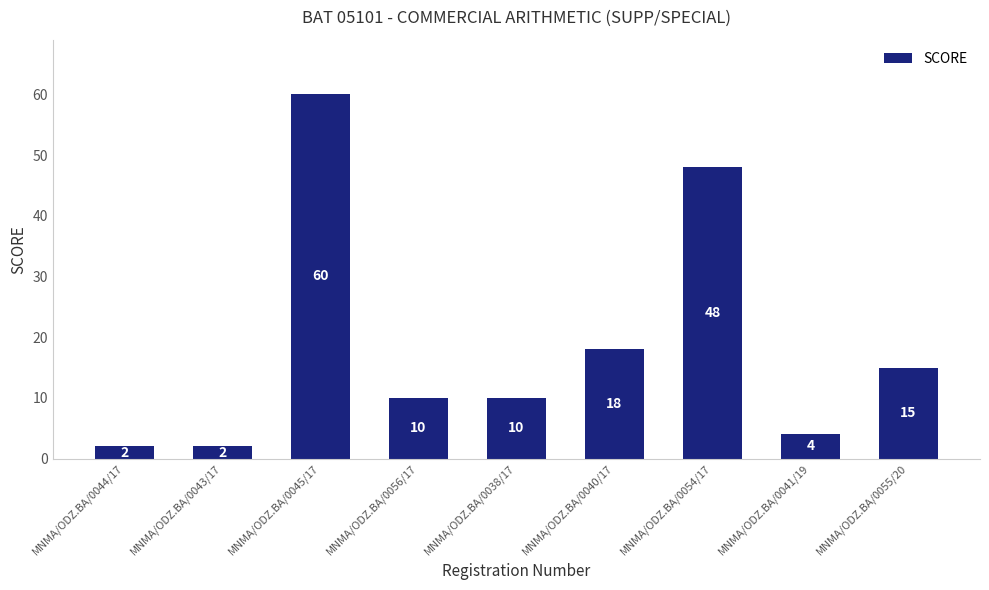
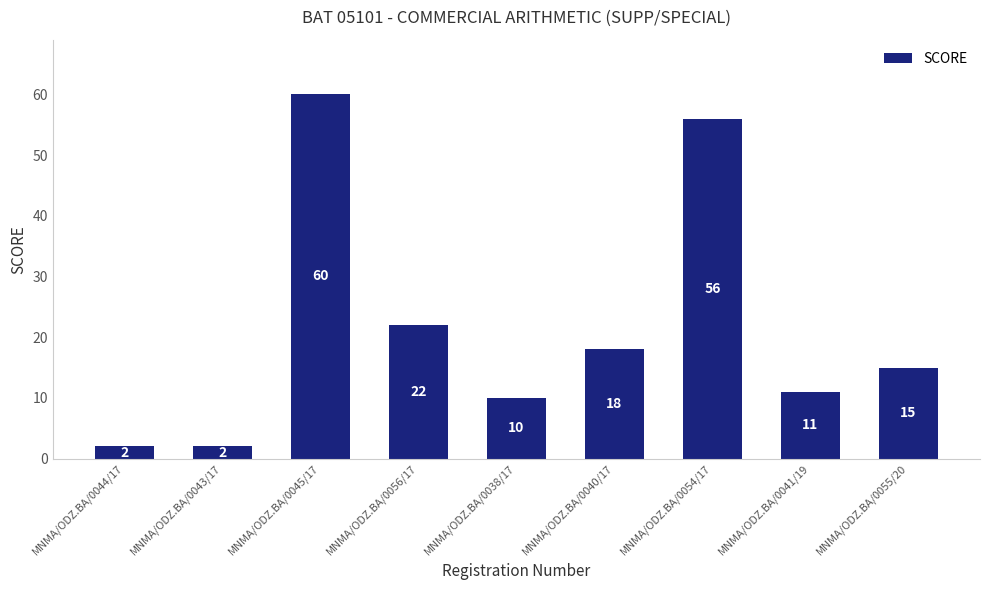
MNMA/ODZ.BA/0056/17: 10 -> 22
MNMA/ODZ.BA/0054/17: 48 -> 56
MNMA/ODZ.BA/0041/19: 4 -> 11
